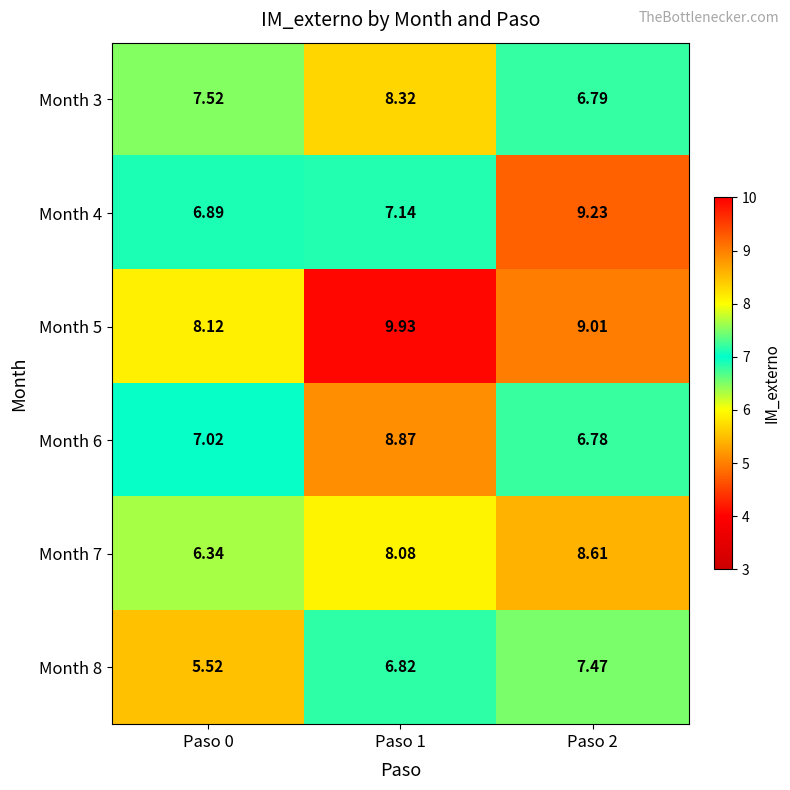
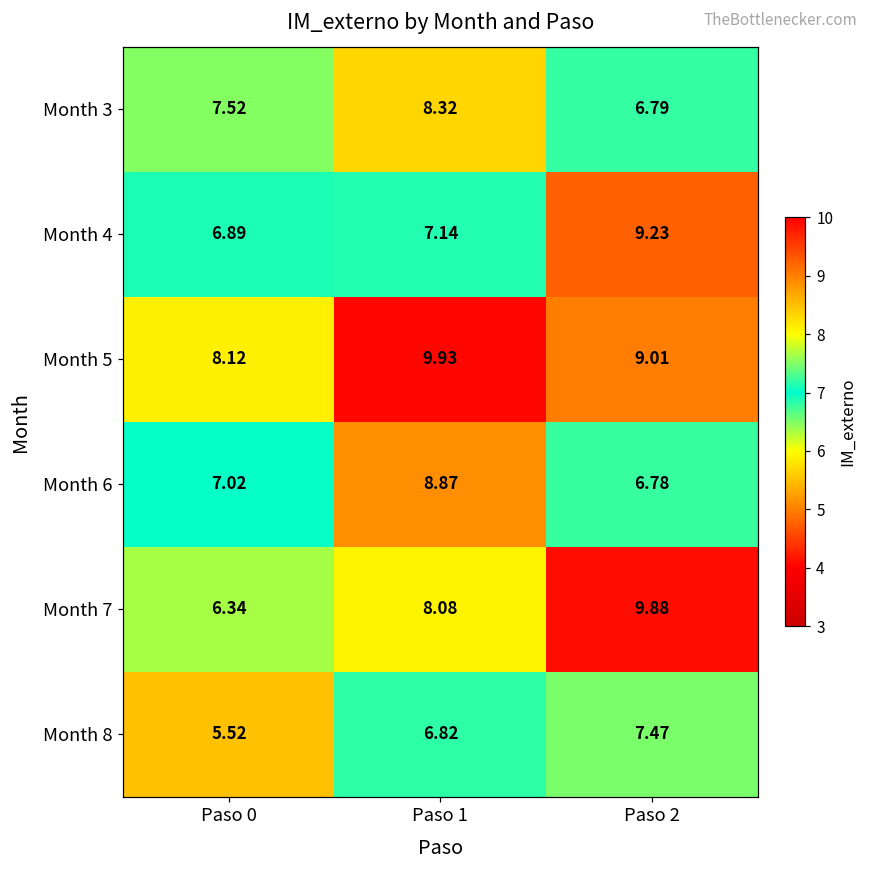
Month 7, Paso 2: 8.61 -> 9.88
